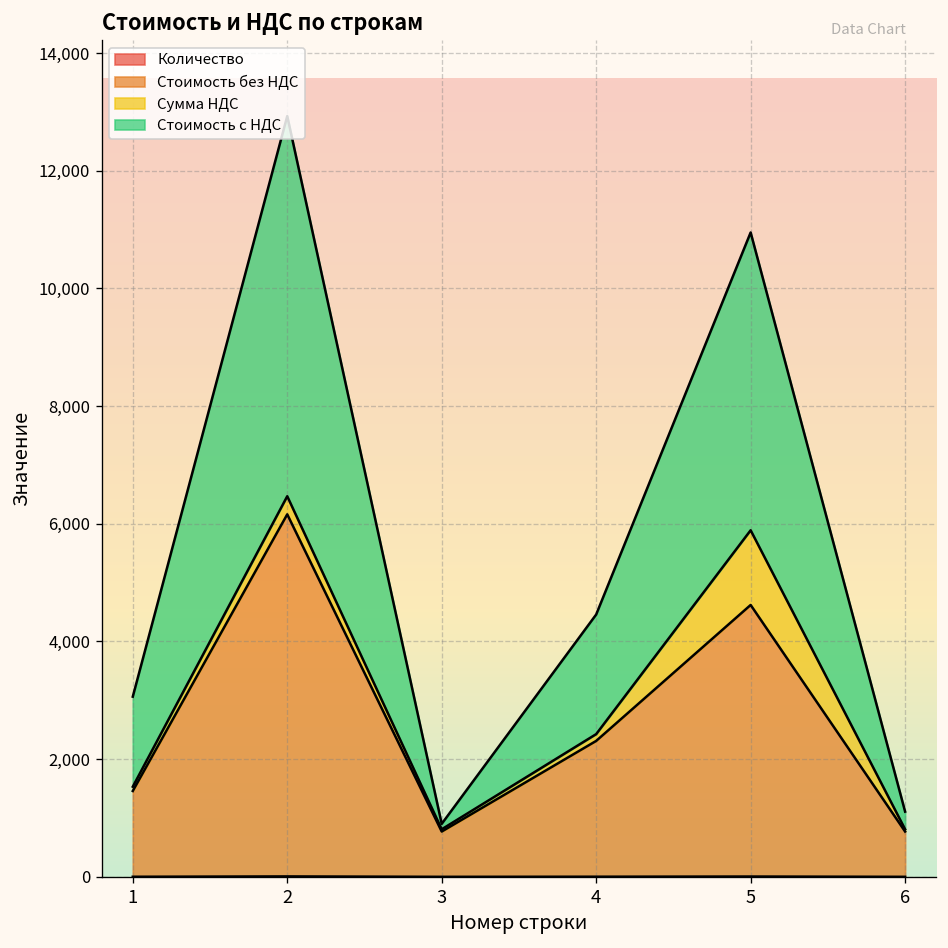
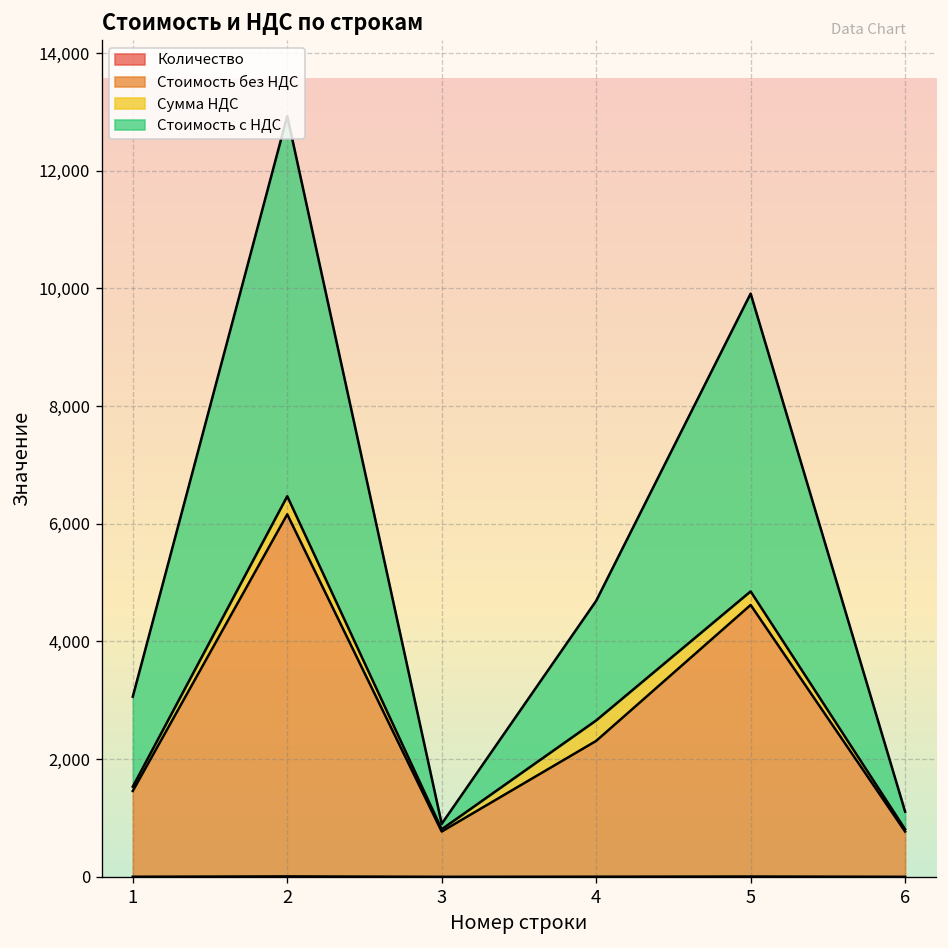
Сумма НДС, 4: 100 -> 300
Сумма НДС, 5: 1,300 -> 200
